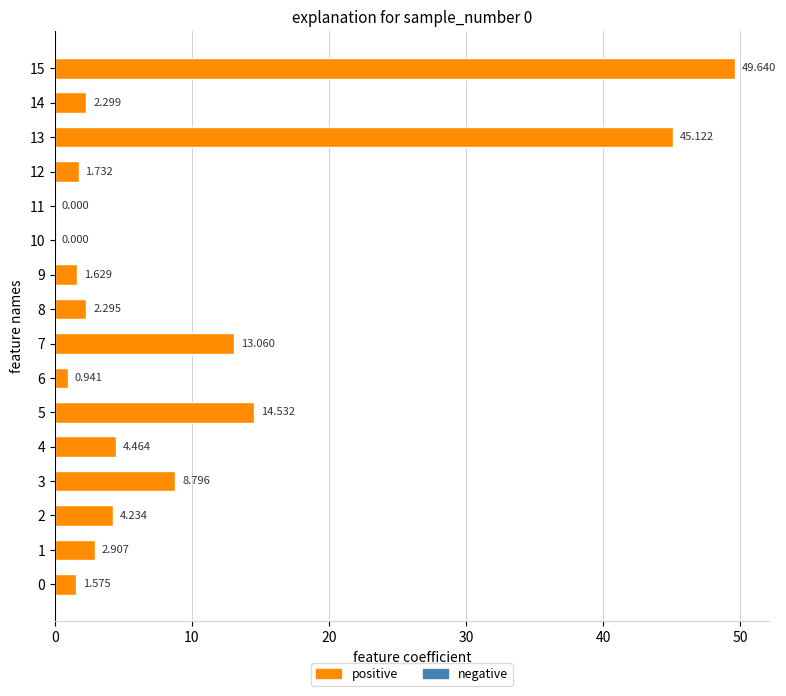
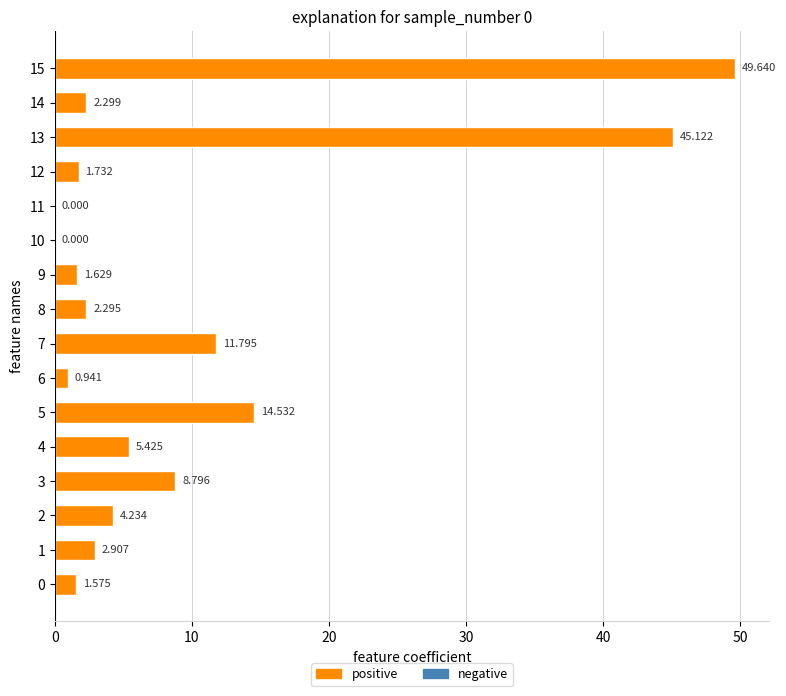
7: 13.060 -> 11.795
4: 4.464 -> 5.425
